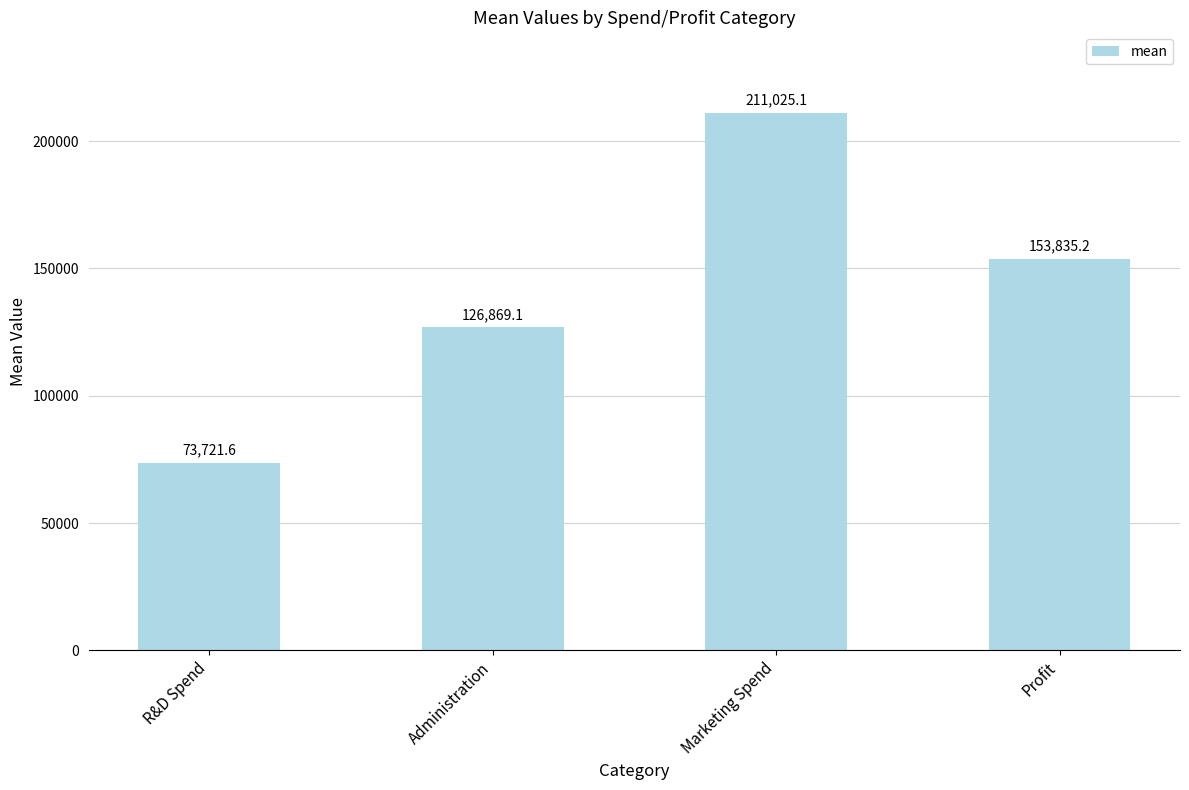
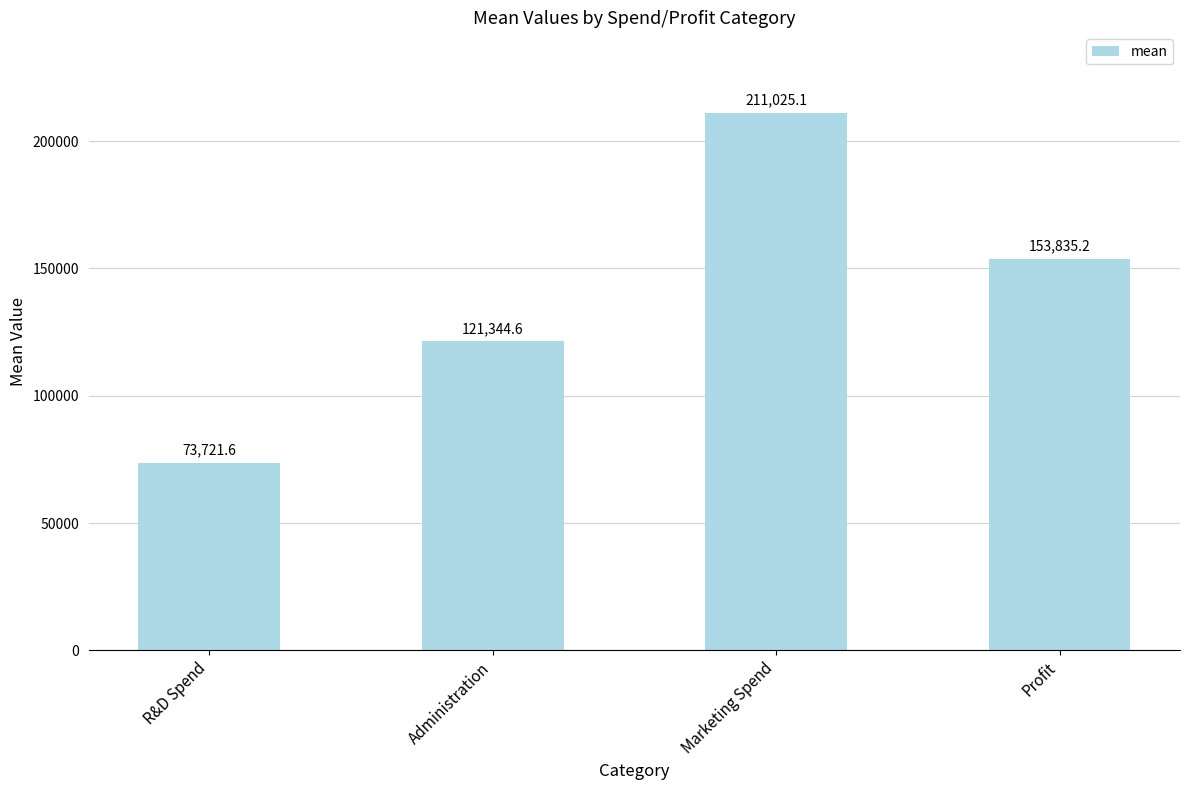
Administration: 126,869.1 -> 121,344.6
